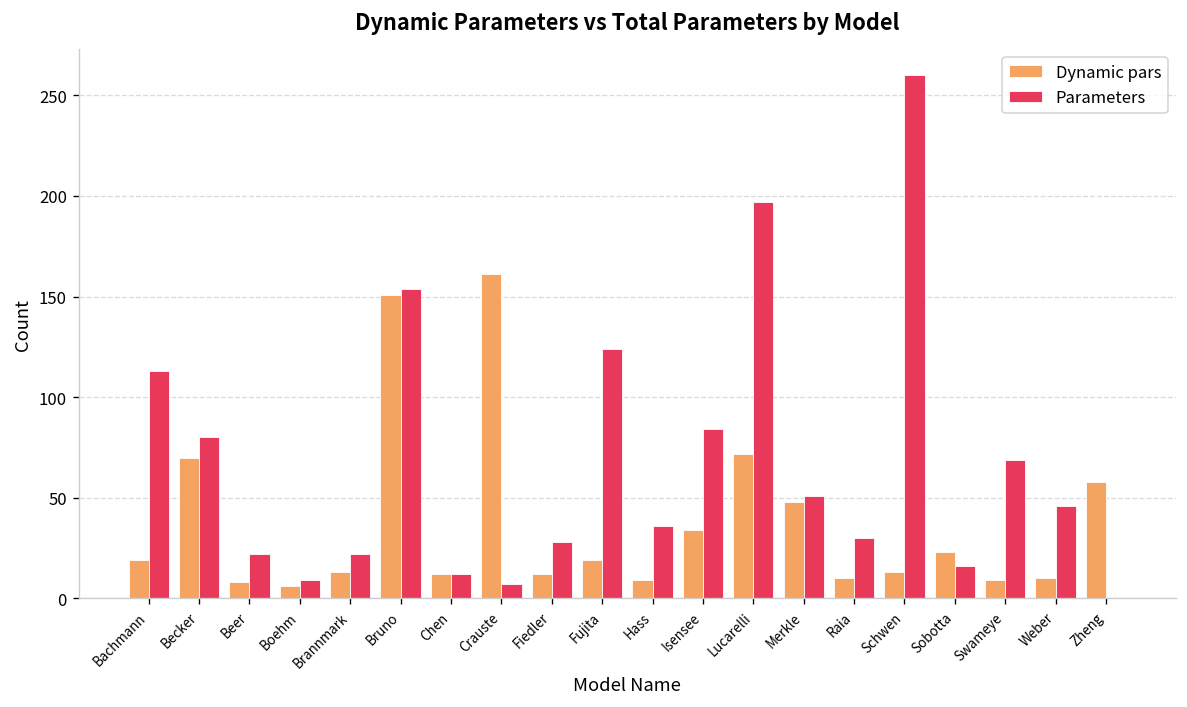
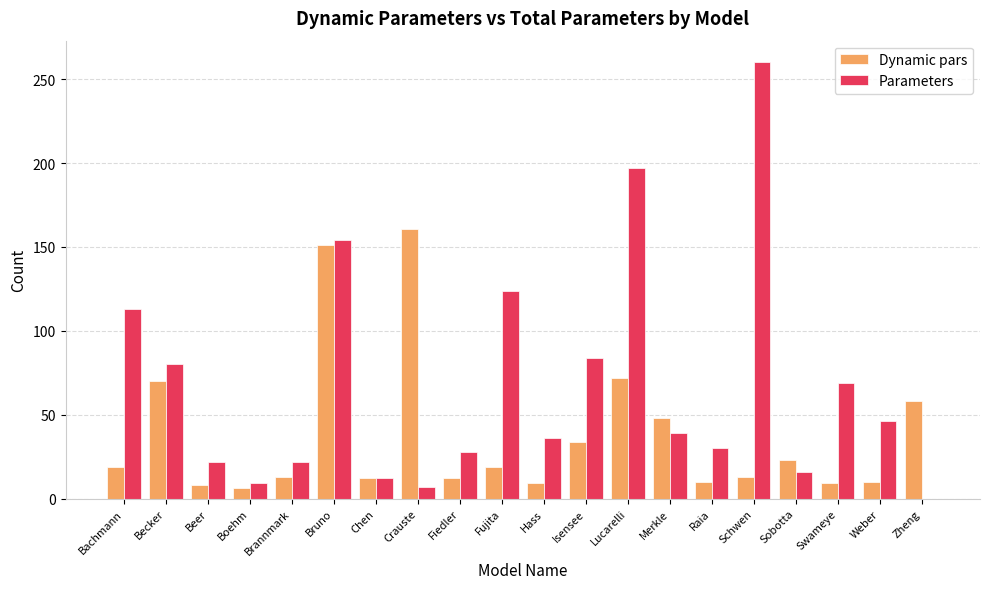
Parameters, Merkle: 51 -> 39
